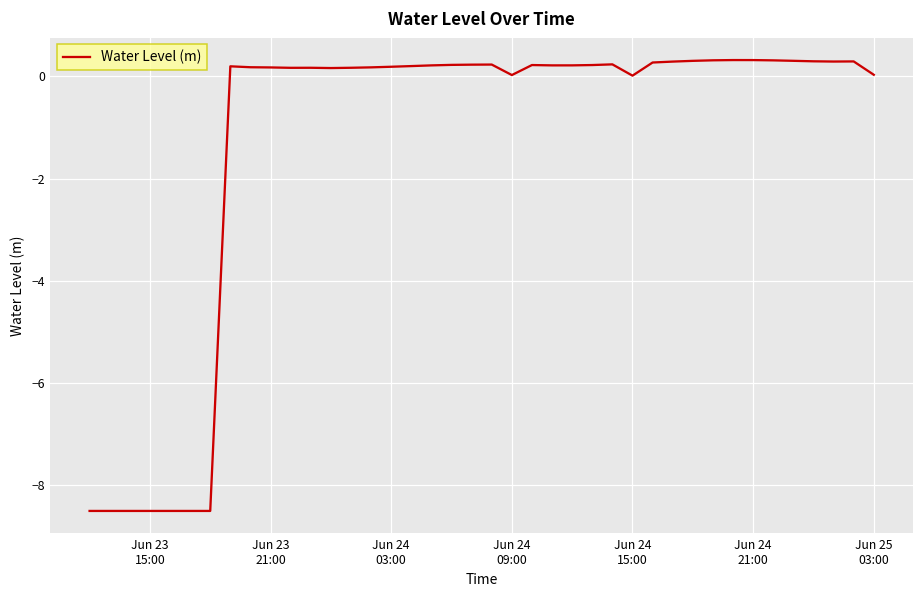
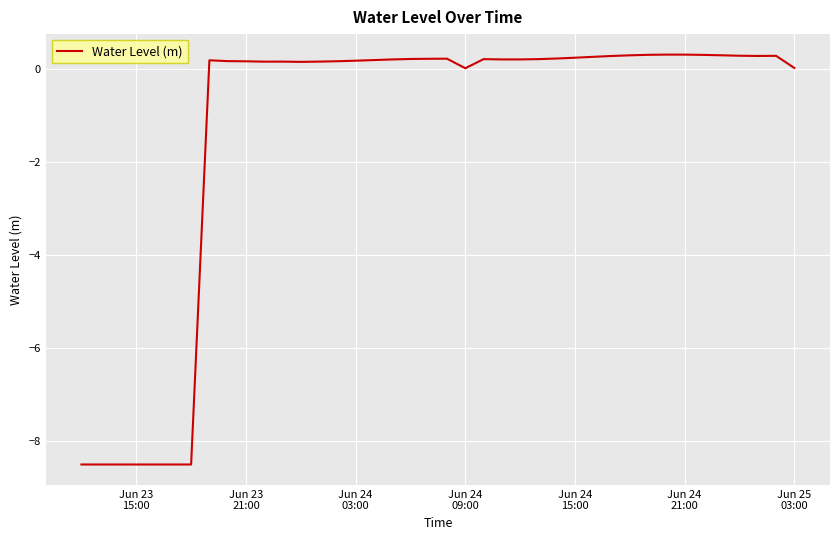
Jun 24 15:00: 0.0 -> 0.3
